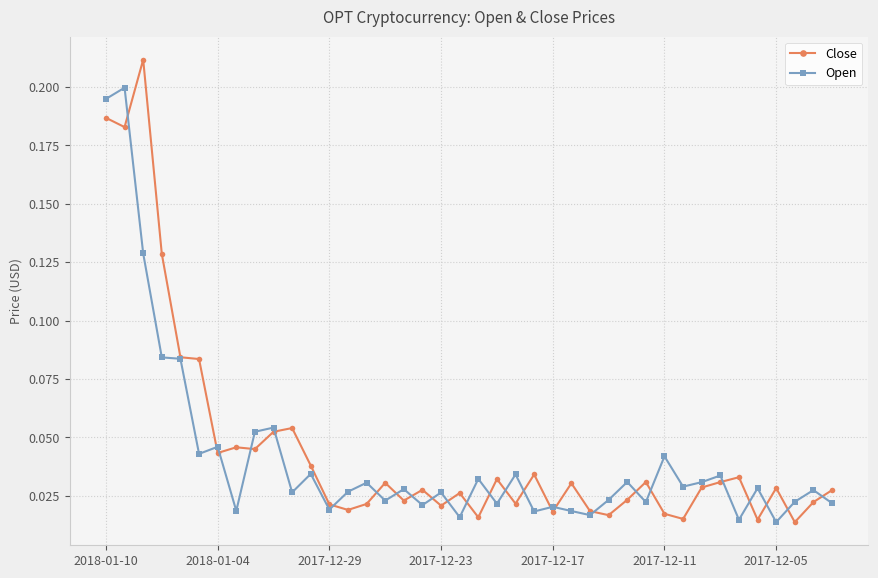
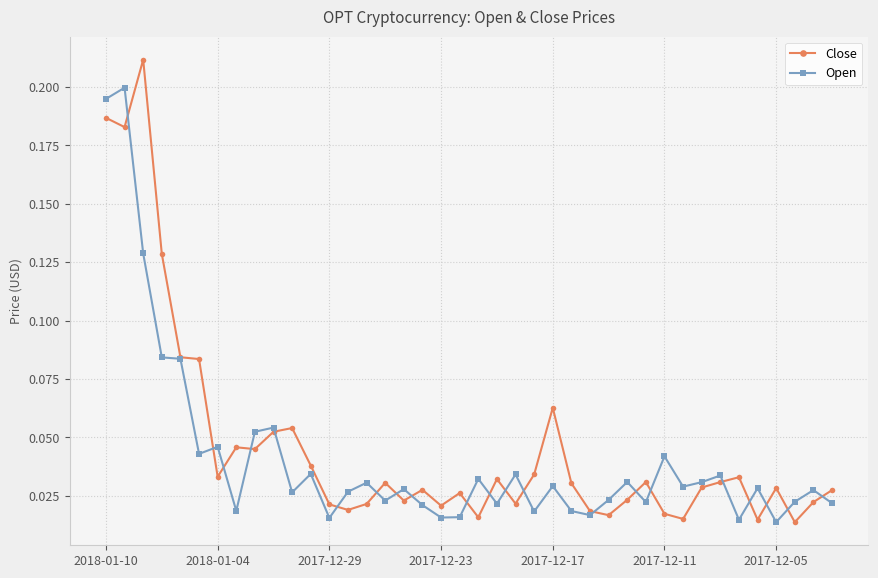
Close, 2018-01-04: 0.043 -> 0.033
Open, 2017-12-29: 0.019 -> 0.016
Open, 2017-12-23: 0.026 -> 0.016
Close, 2017-12-17: 0.018 -> 0.063
Open, 2017-12-17: 0.020 -> 0.029
